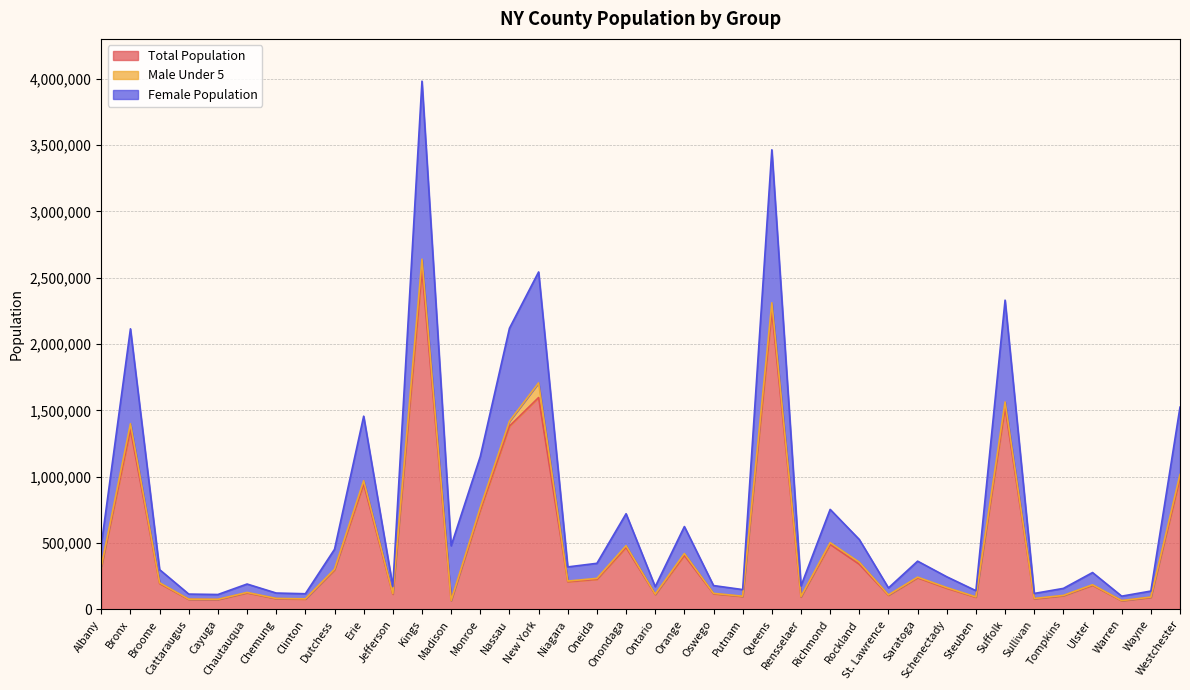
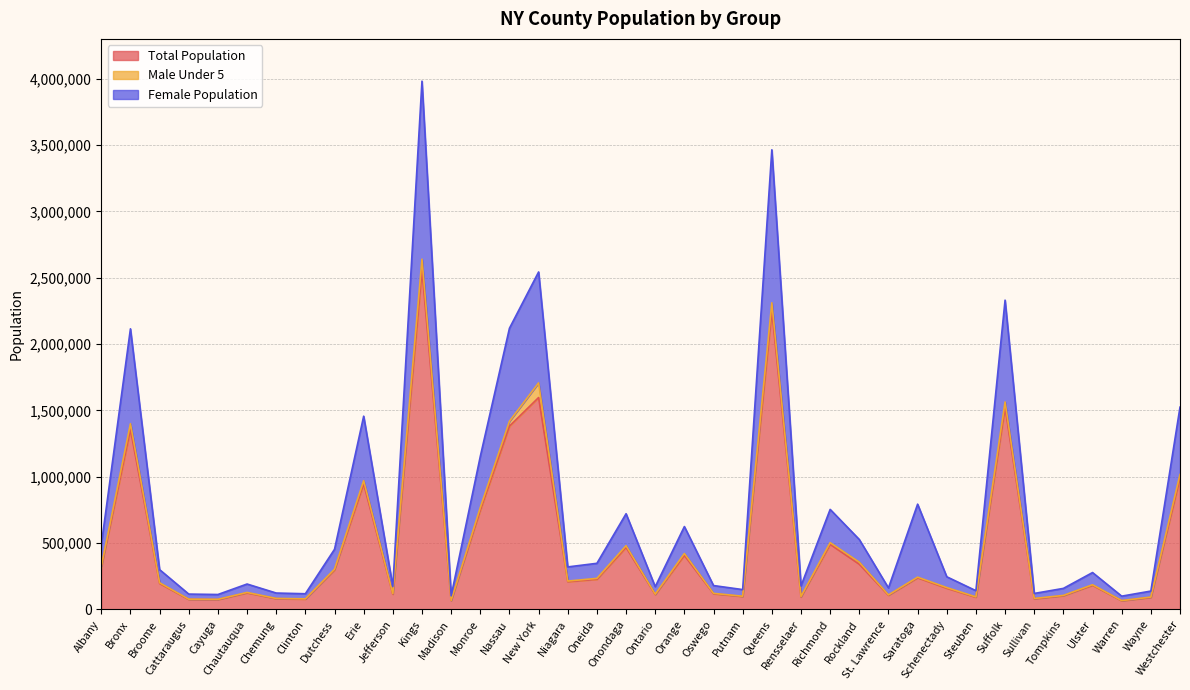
Female Population, Madison: 410,000 -> 30,000
Female Population, Saratoga: 120,000 -> 550,000
